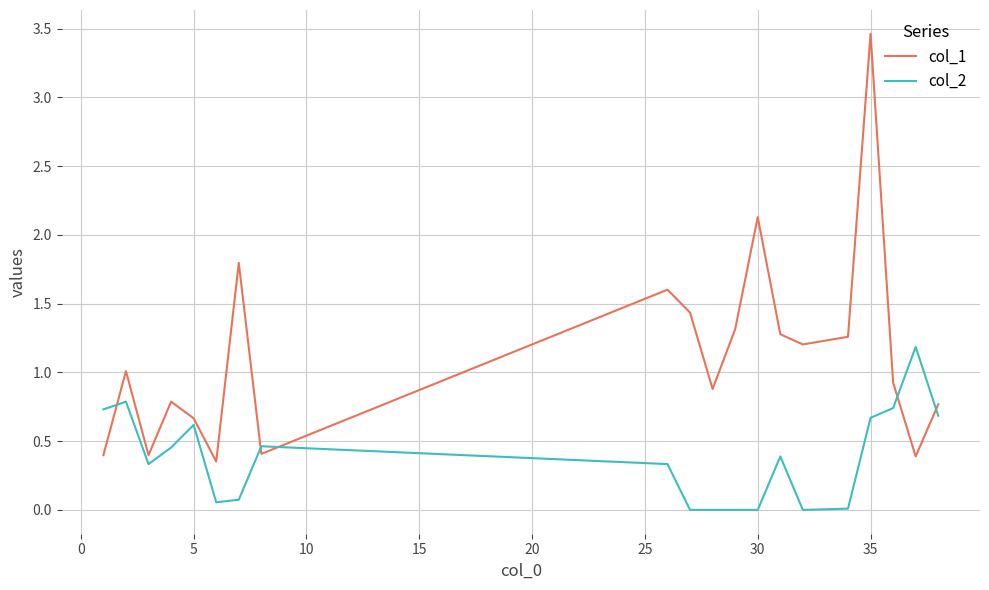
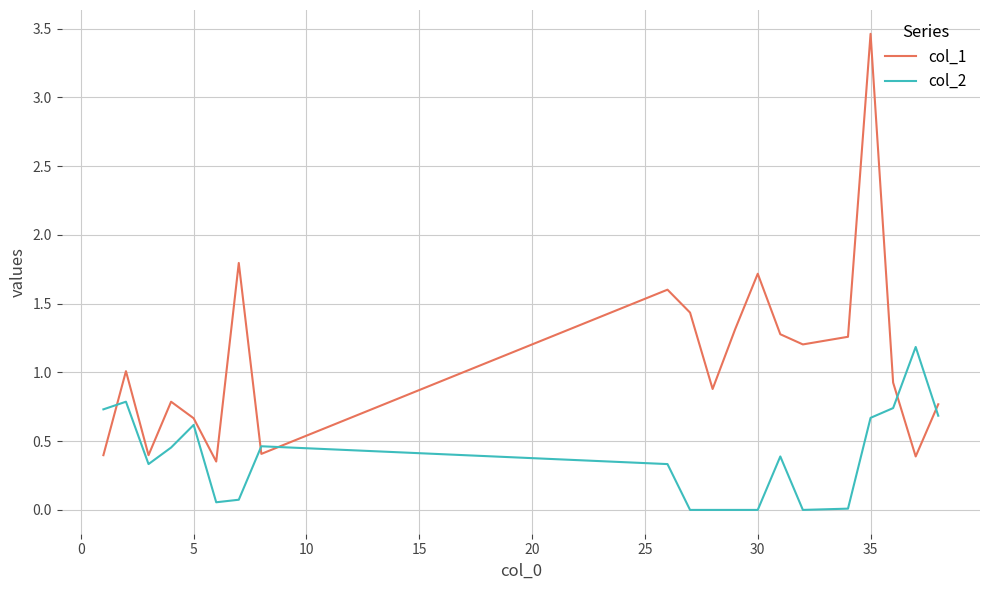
col_1, 30: 2.13 -> 1.72
